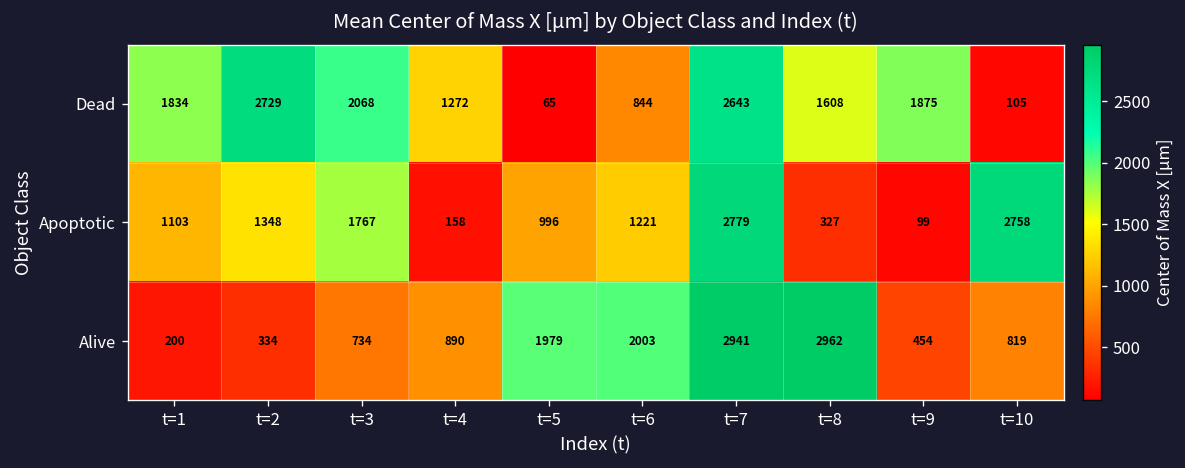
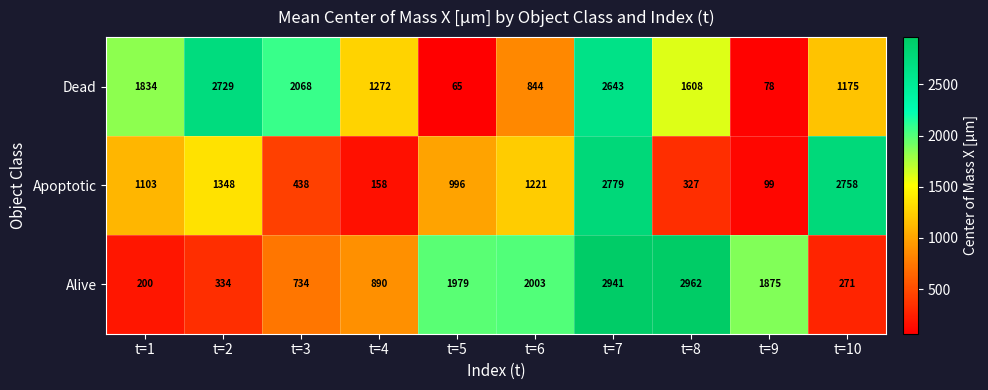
Dead, t=9: 1875 -> 78
Dead, t=10: 105 -> 1175
Apoptotic, t=3: 1767 -> 438
Alive, t=9: 454 -> 1875
Alive, t=10: 819 -> 271
